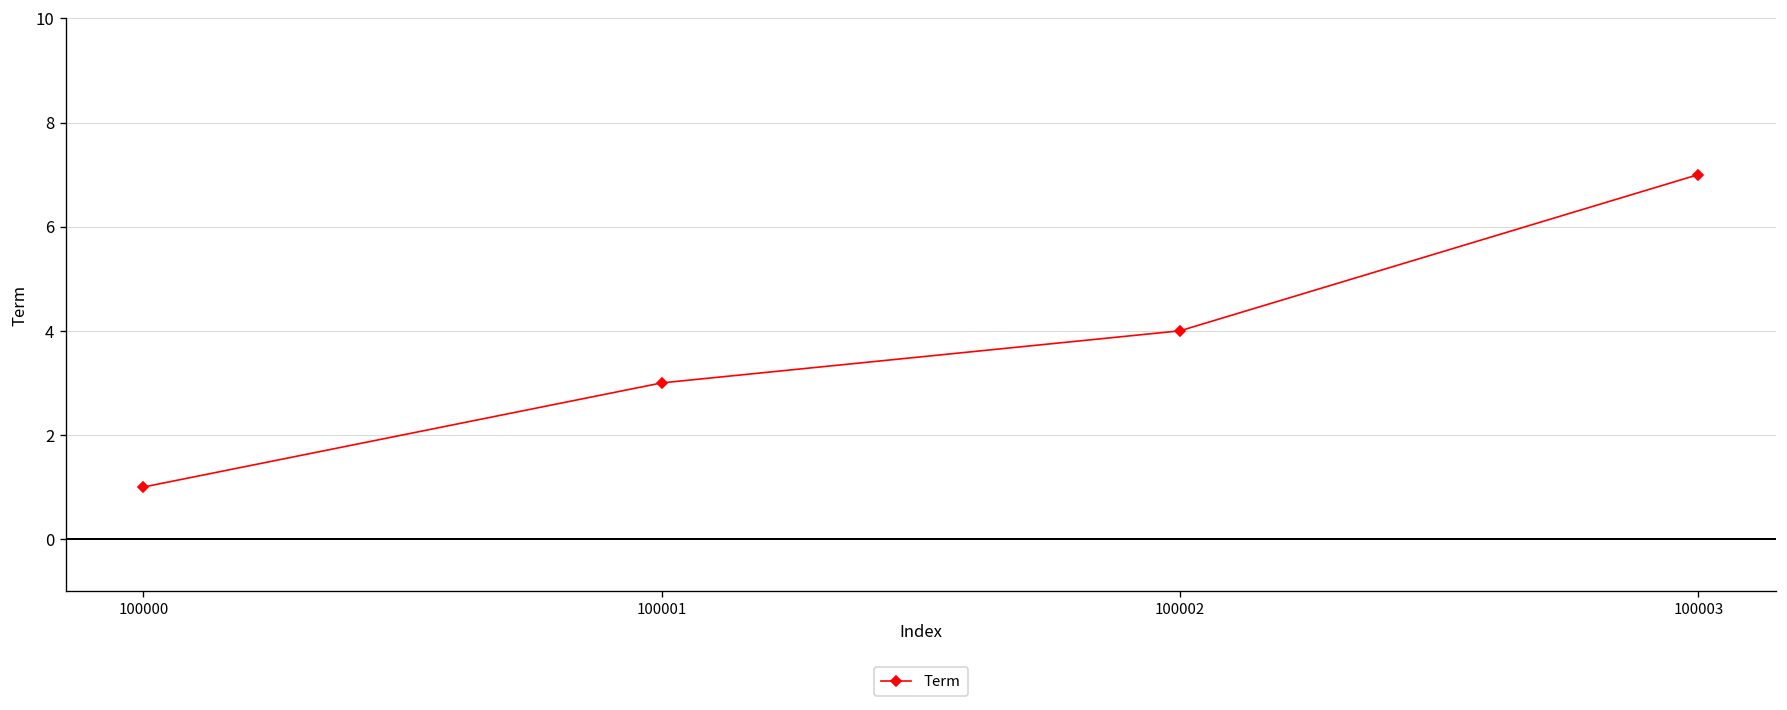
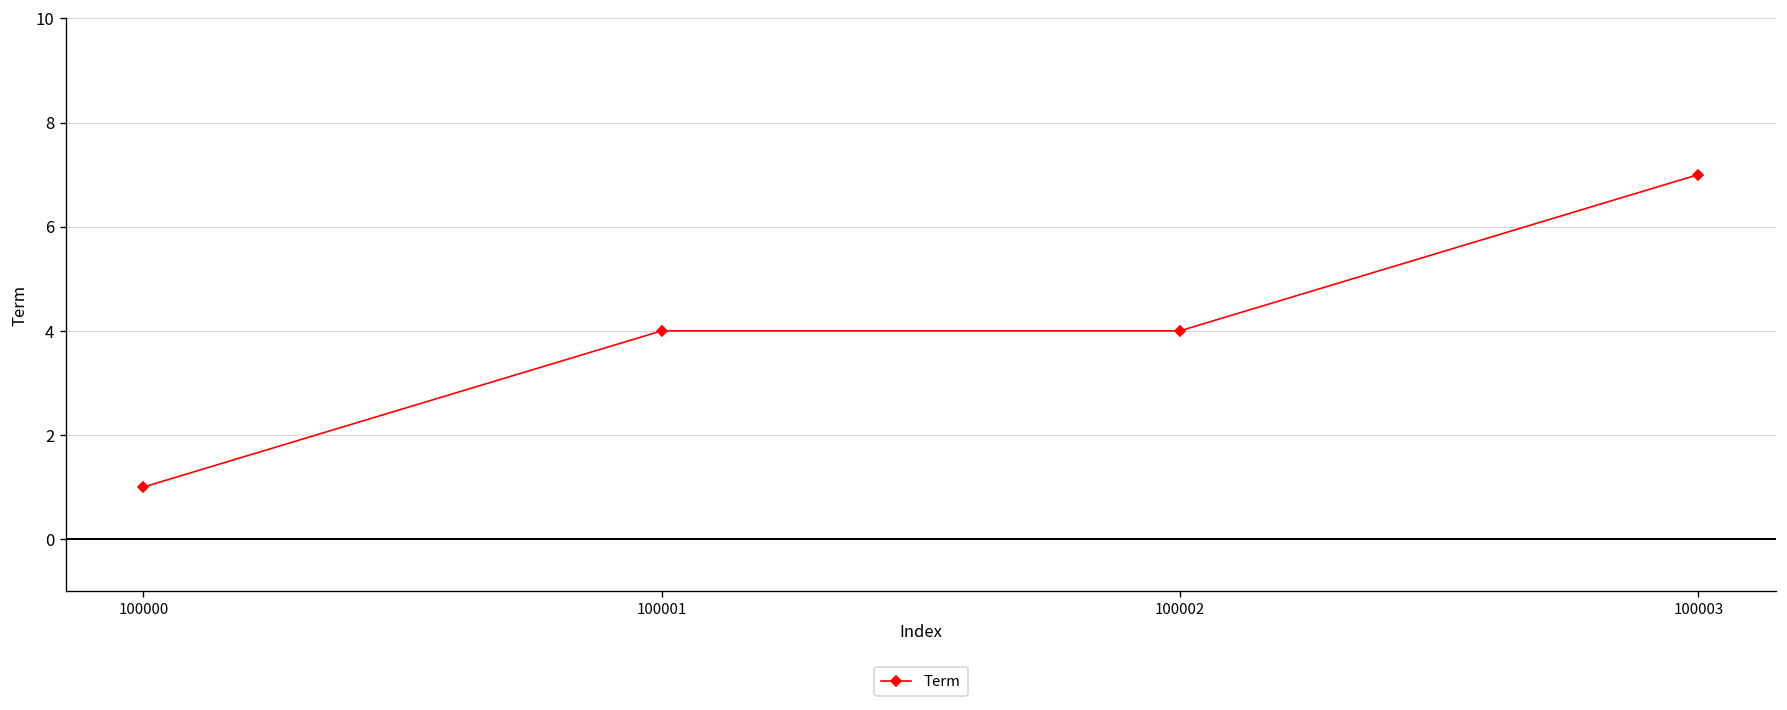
100001: 3 -> 4
